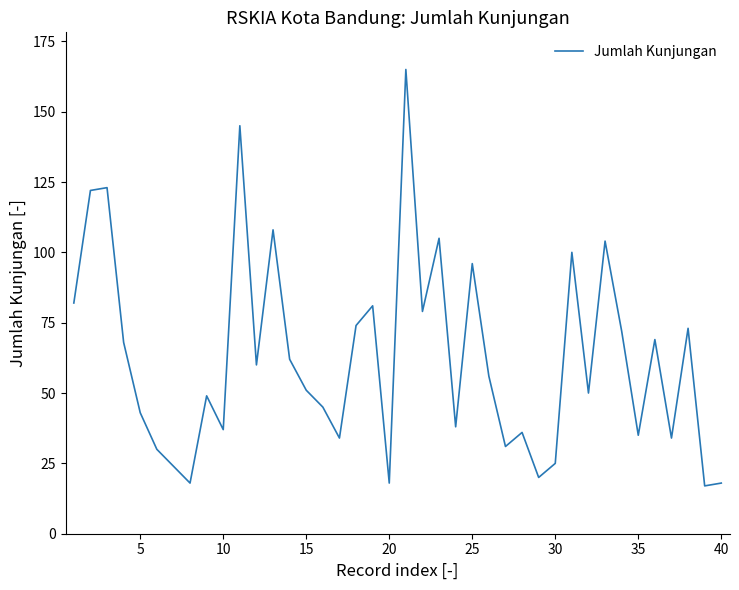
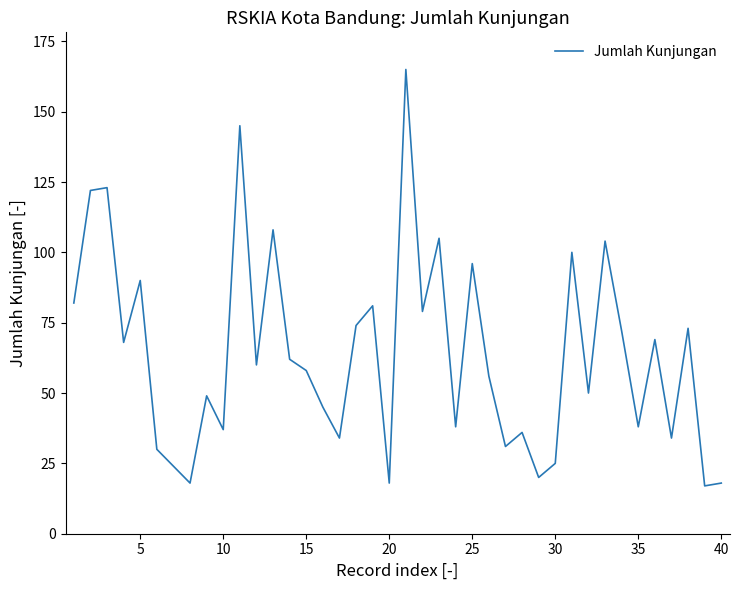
5: 43 -> 90
15: 51 -> 58
35: 35 -> 38
